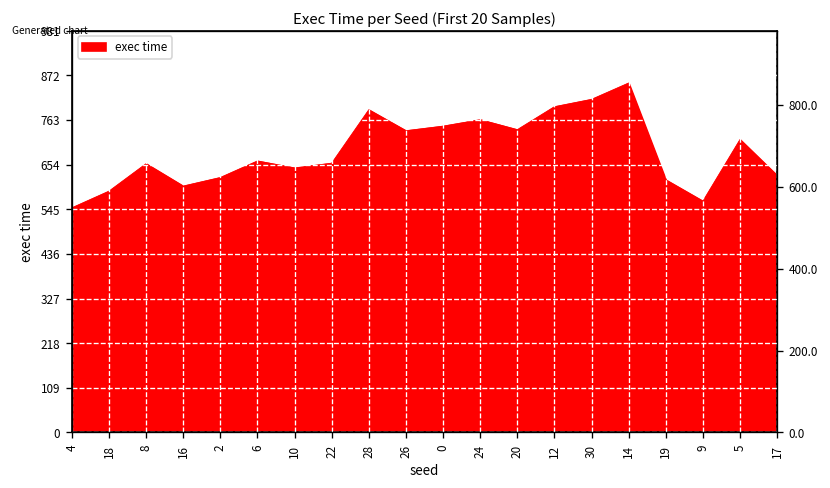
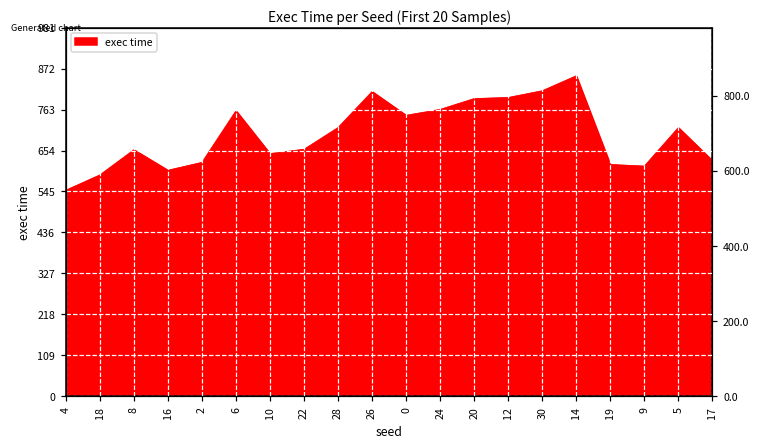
6: 660 -> 760
28: 790 -> 720
26: 740 -> 810
20: 740 -> 790
9: 560 -> 610
